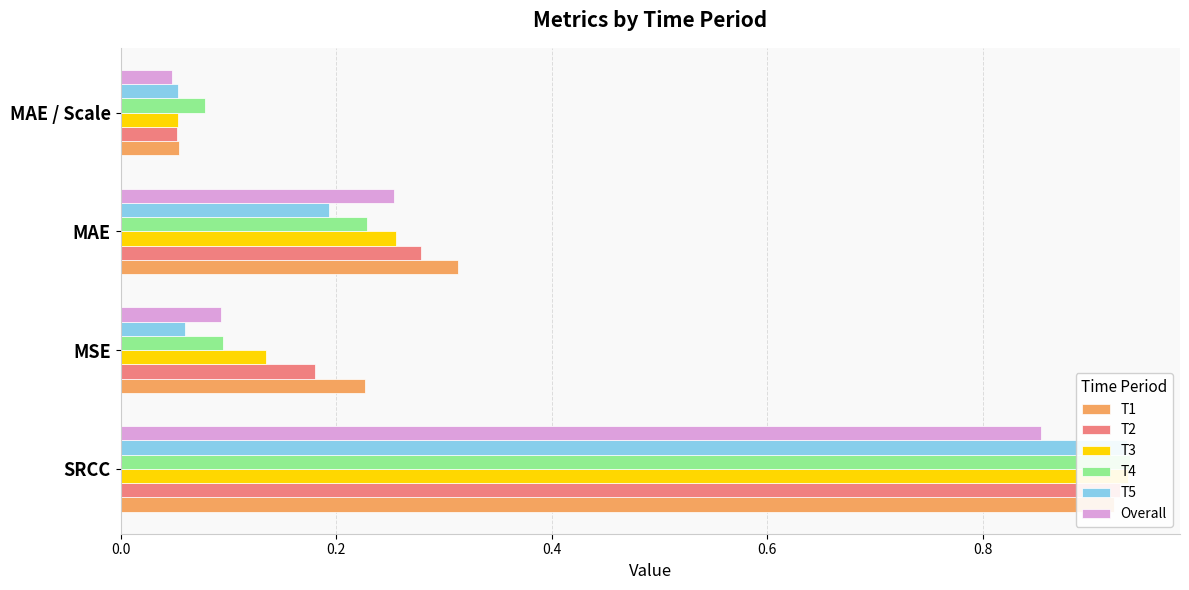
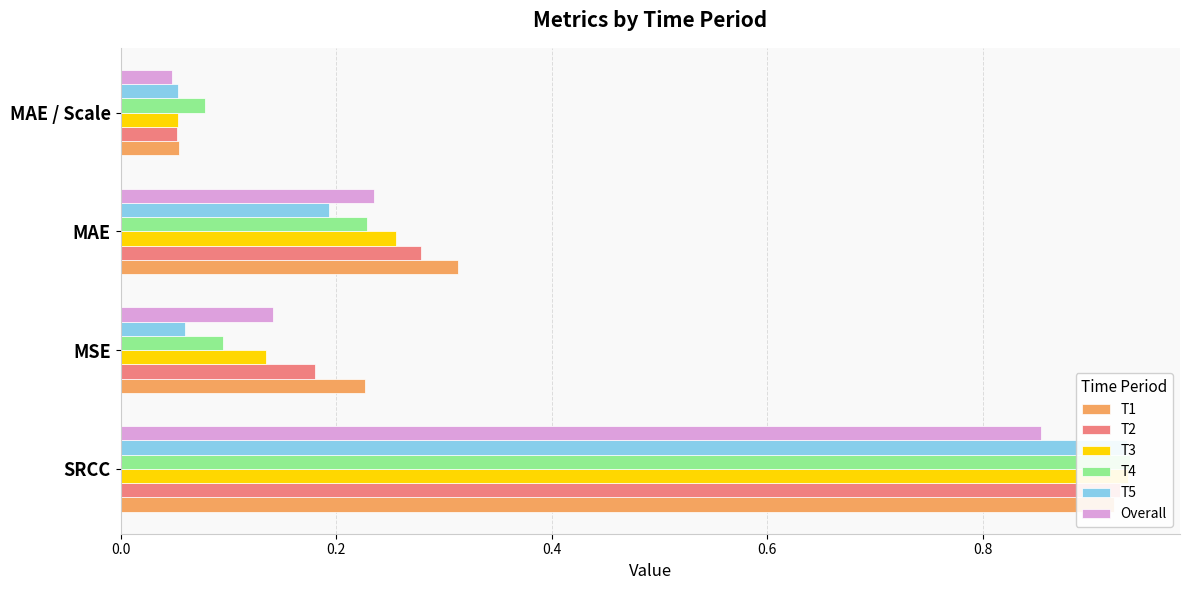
Overall, MAE: 0.254 -> 0.235
Overall, MSE: 0.093 -> 0.141
